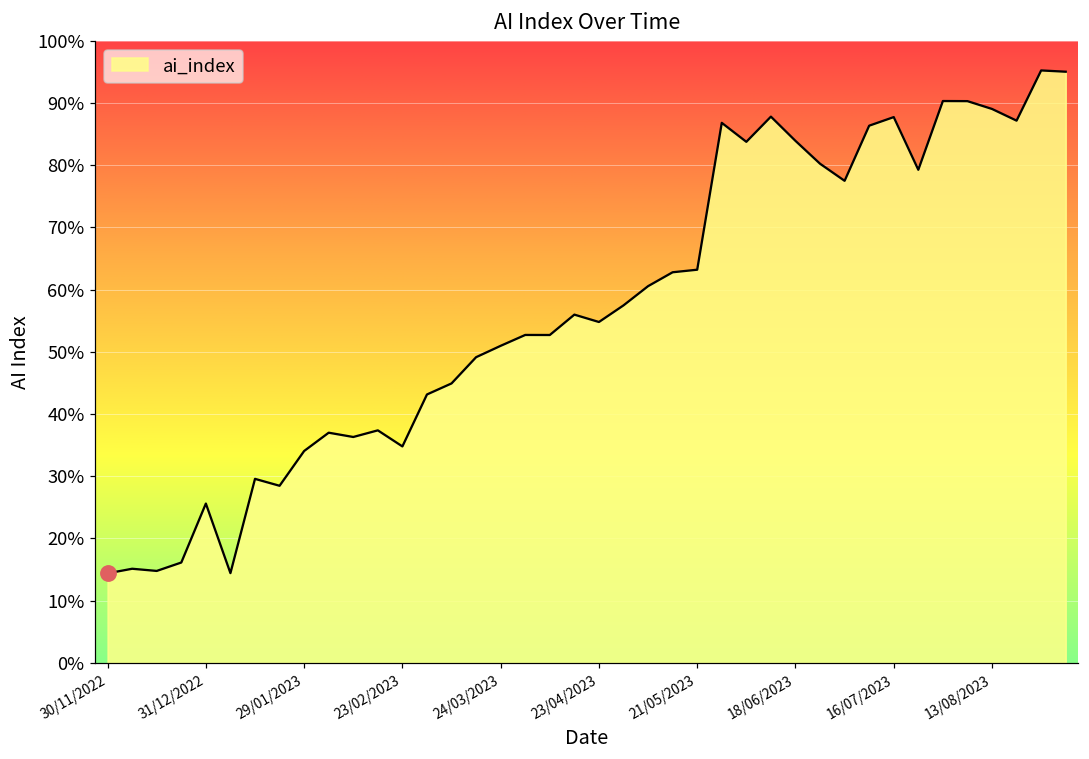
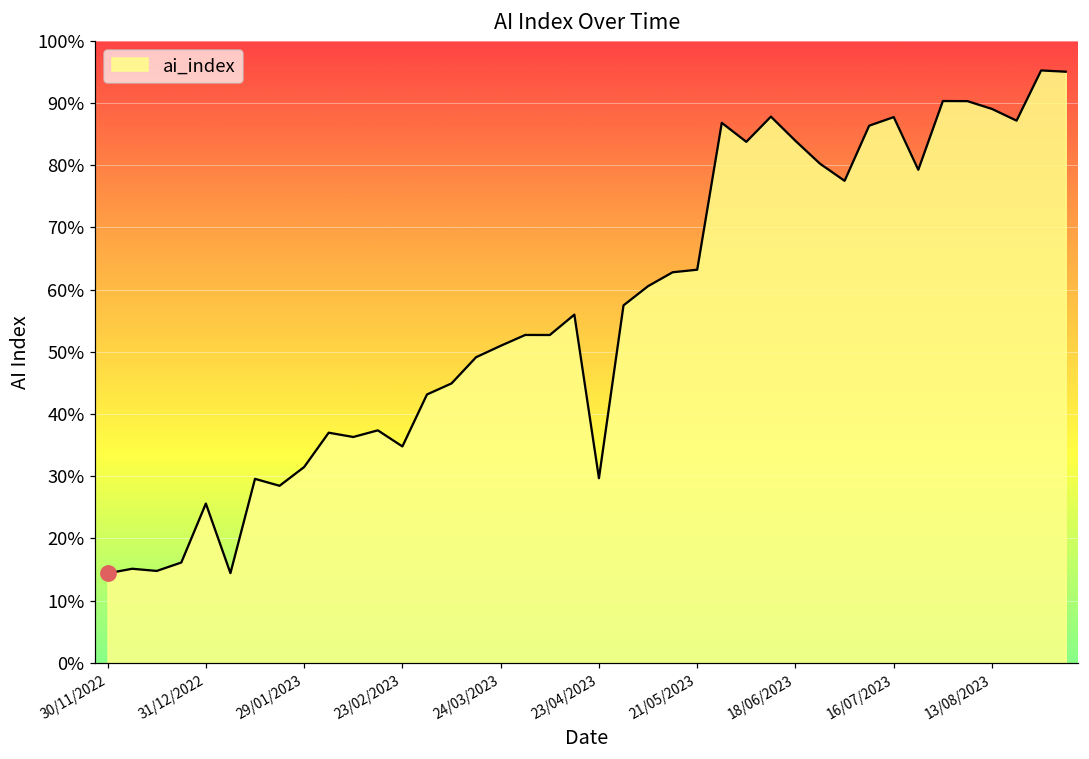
ai_index, 29/01/2023: 34% -> 31%
ai_index, 23/04/2023: 55% -> 30%
